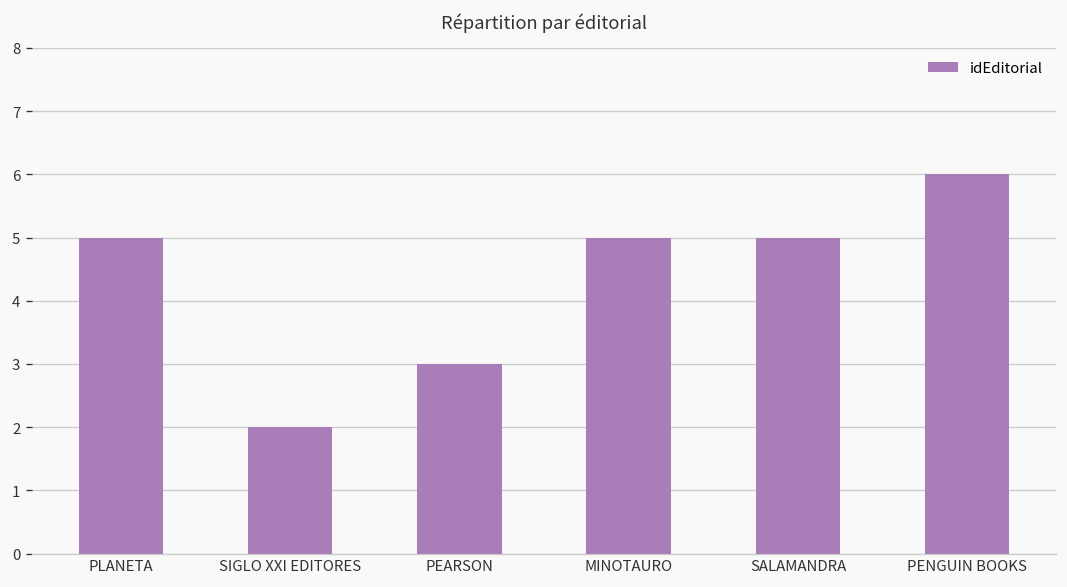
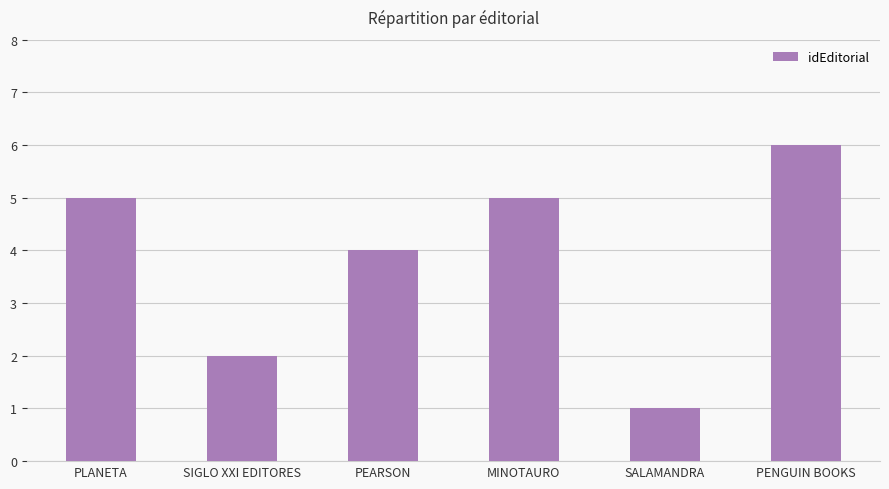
PEARSON: 3 -> 4
SALAMANDRA: 5 -> 1
